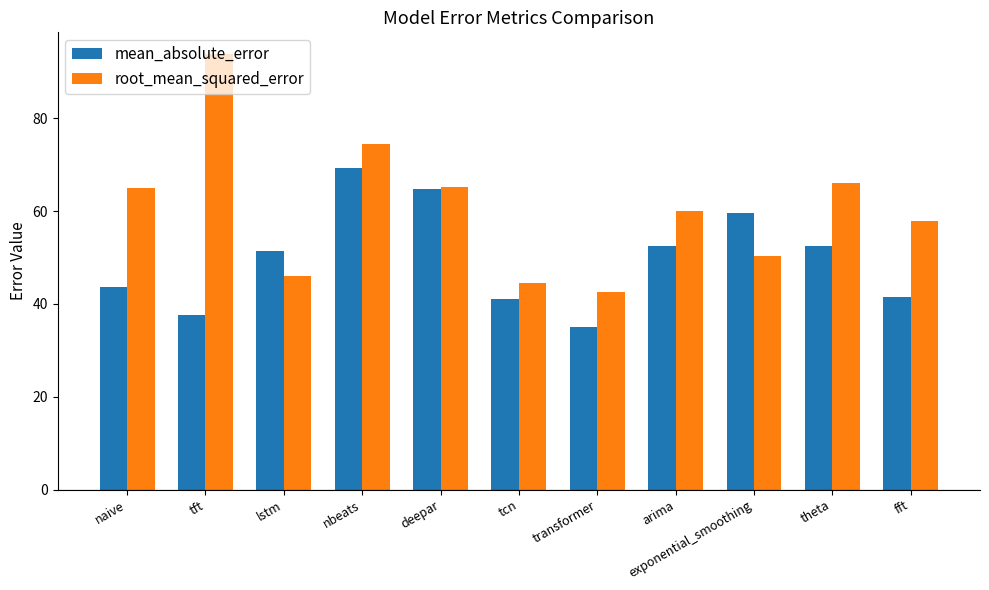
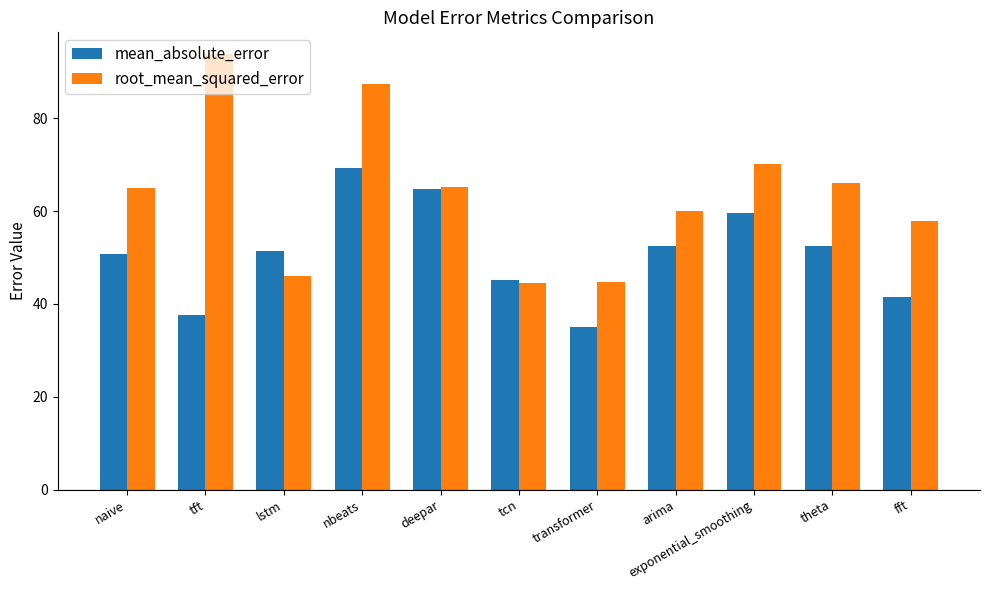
mean_absolute_error, naive: 44 -> 51
root_mean_squared_error, nbeats: 74 -> 87
mean_absolute_error, tcn: 41 -> 45
root_mean_squared_error, transformer: 43 -> 45
root_mean_squared_error, exponential_smoothing: 50 -> 70
